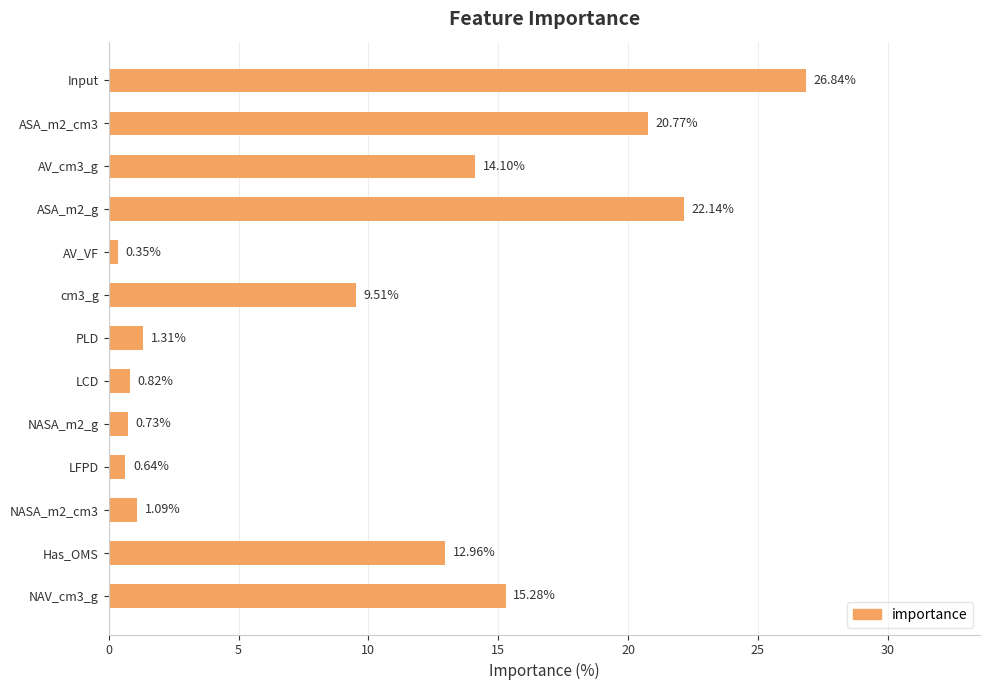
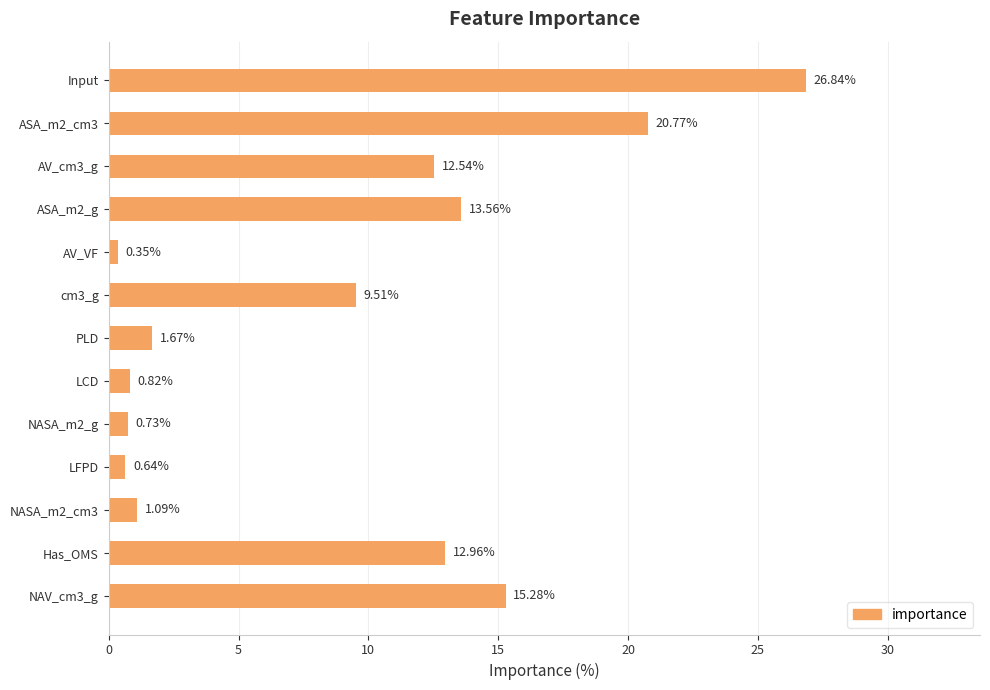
AV_cm3_g: 14.10% -> 12.54%
ASA_m2_g: 22.14% -> 13.56%
PLD: 1.31% -> 1.67%
